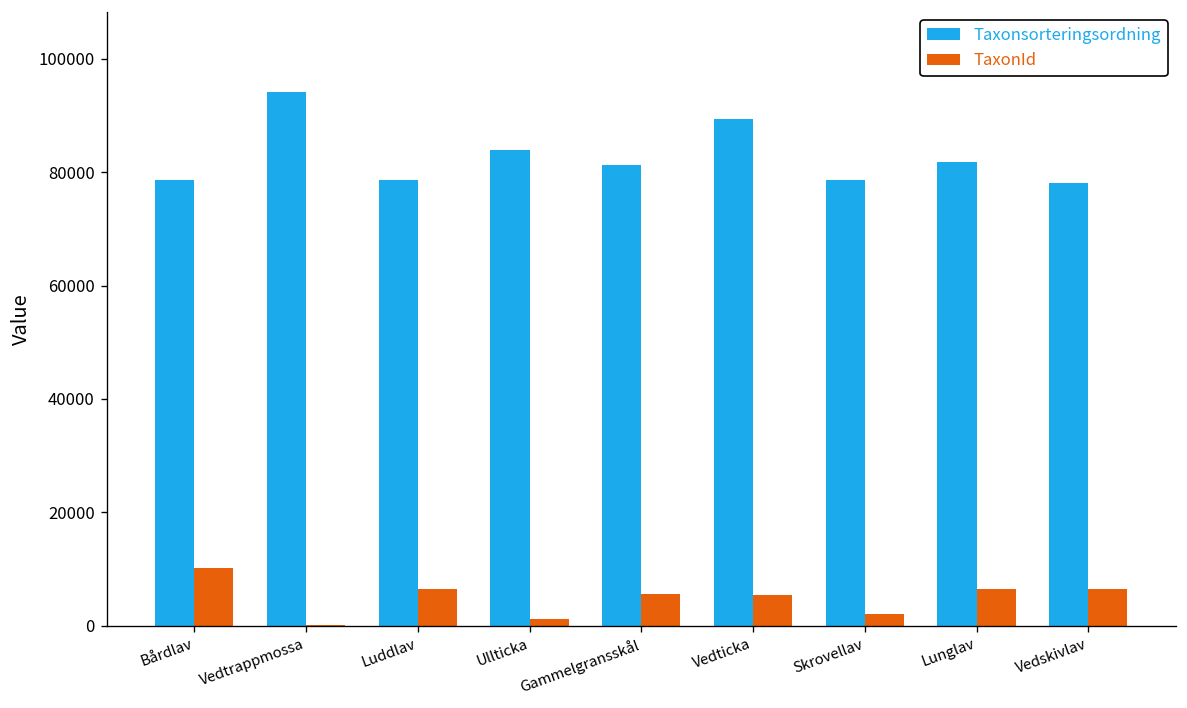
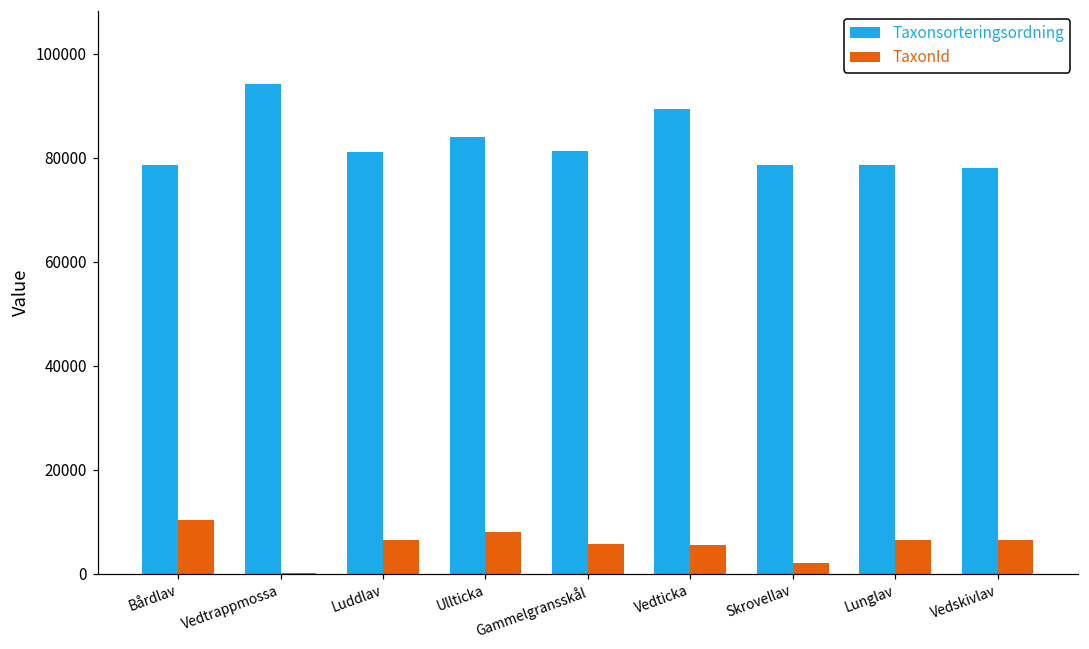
Taxonsorteringsordning, Luddlav: 79000 -> 81000
TaxonId, Ullticka: 1000 -> 8000
Taxonsorteringsordning, Lunglav: 82000 -> 79000
